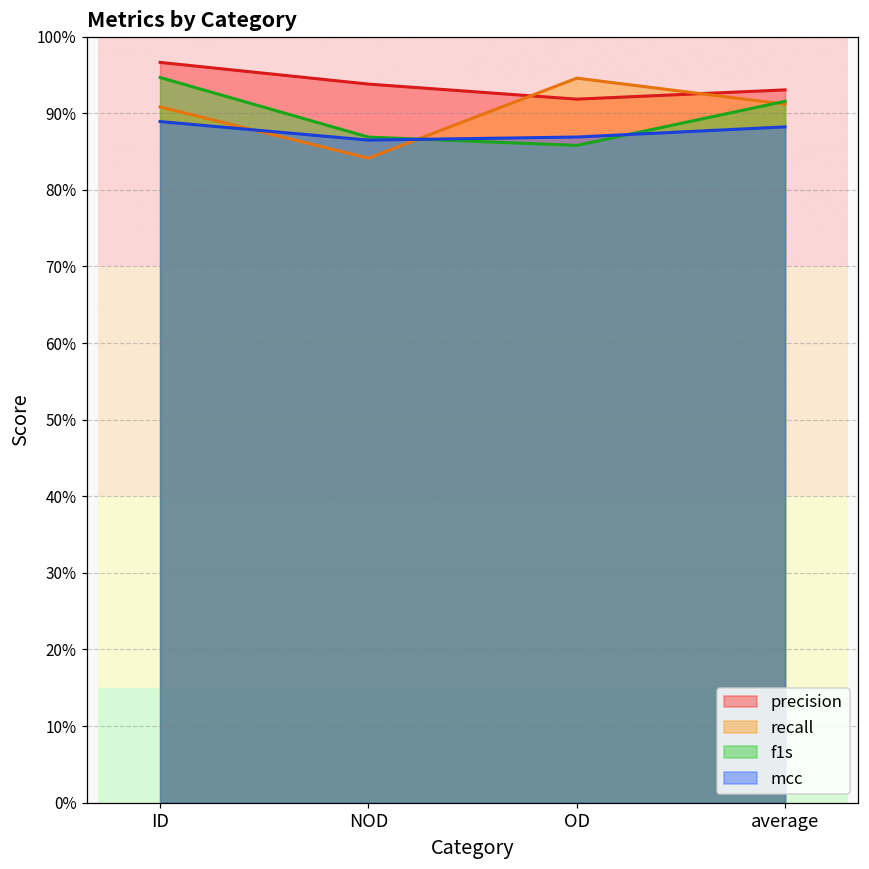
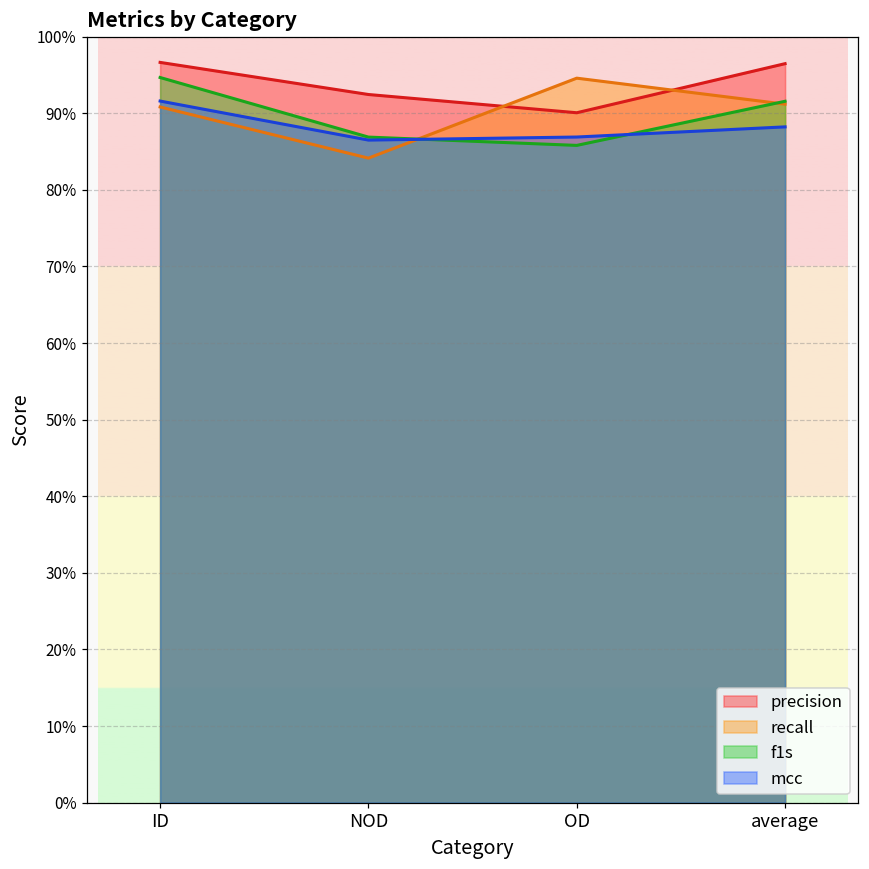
mcc, ID: 89% -> 92%
precision, NOD: 94% -> 92%
precision, OD: 92% -> 90%
precision, average: 93% -> 96%
